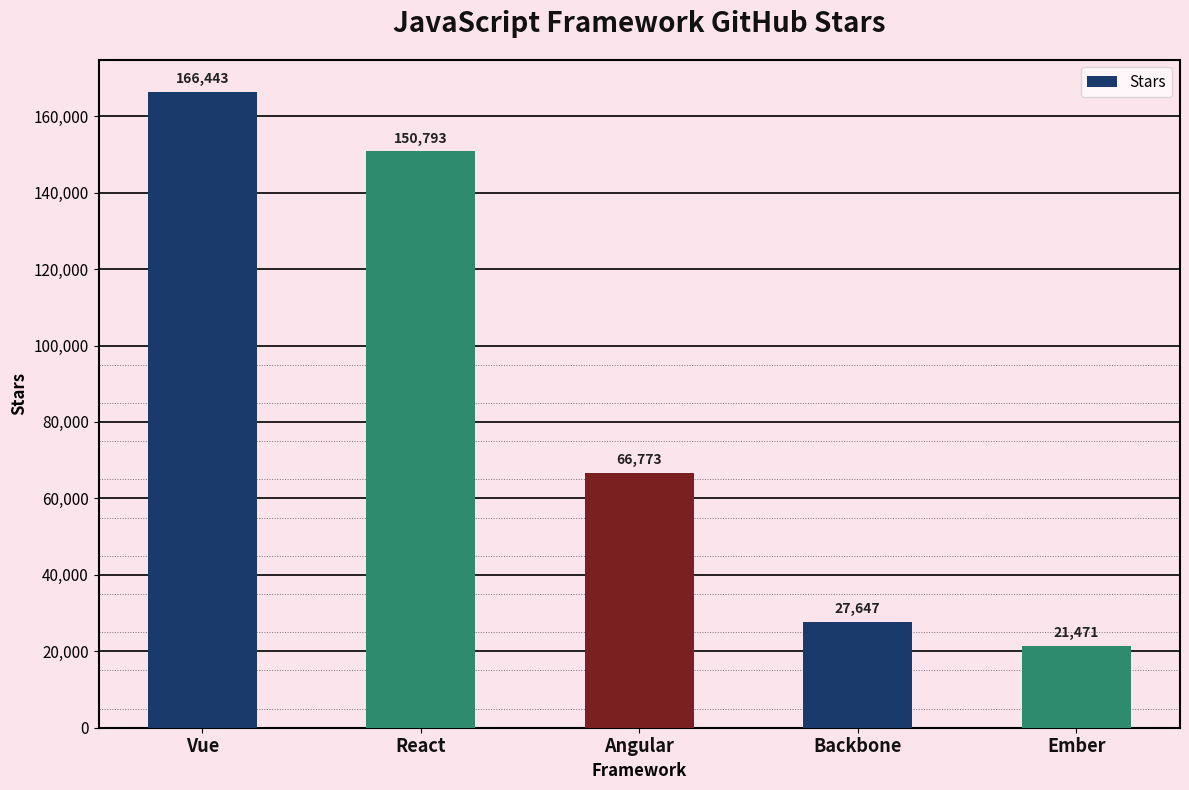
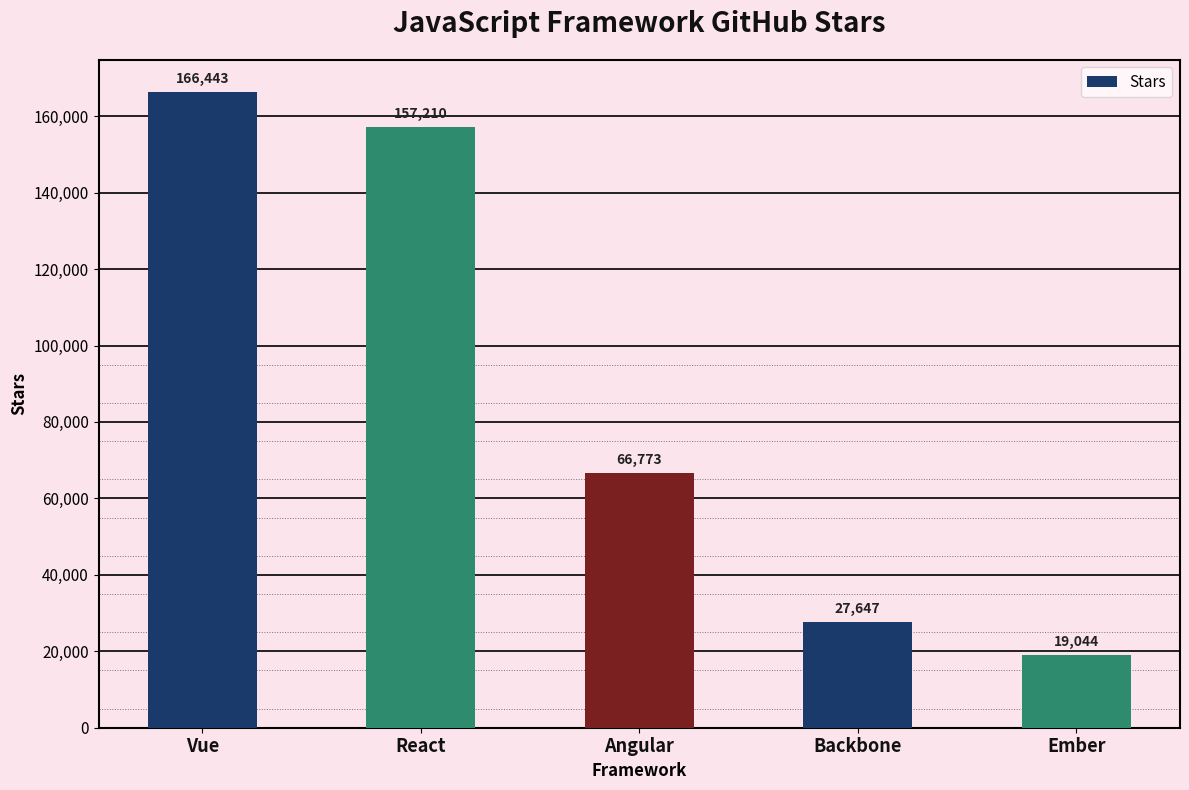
React: 150,793 -> 157,210
Ember: 21,471 -> 19,044
